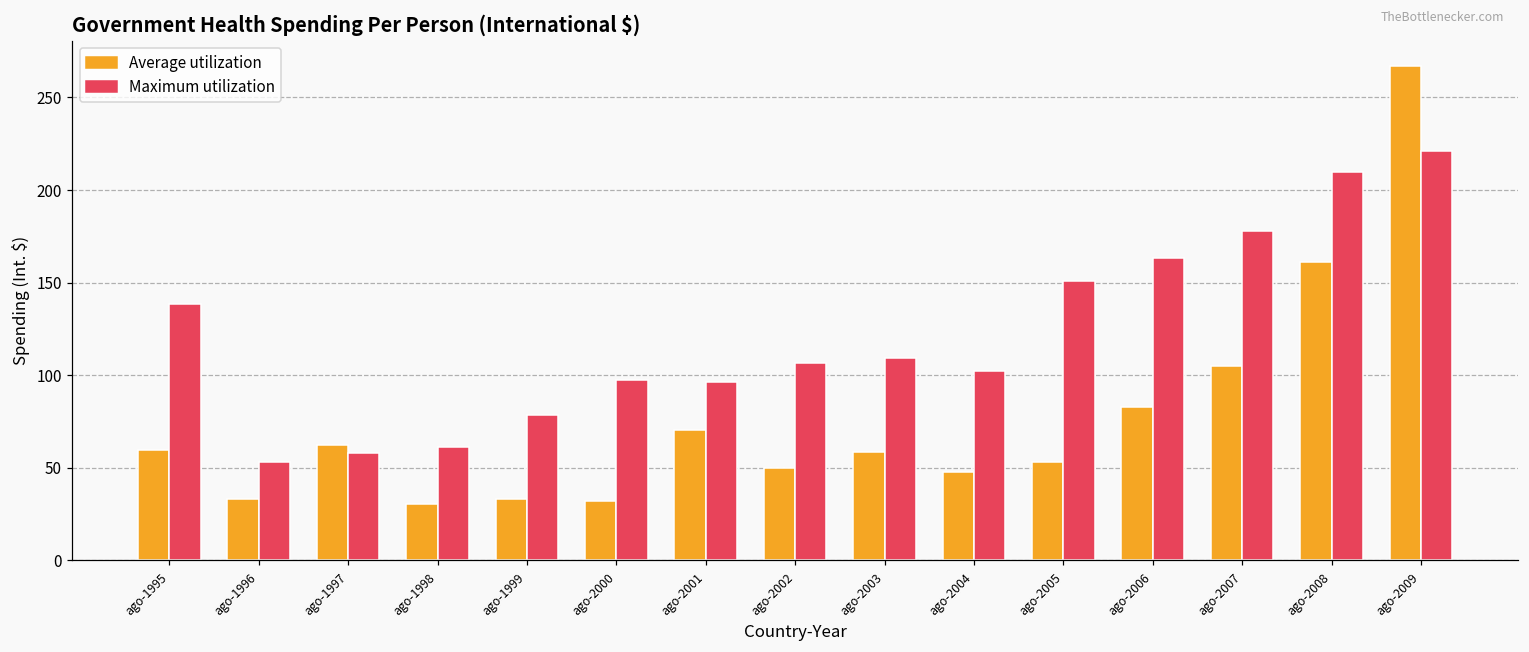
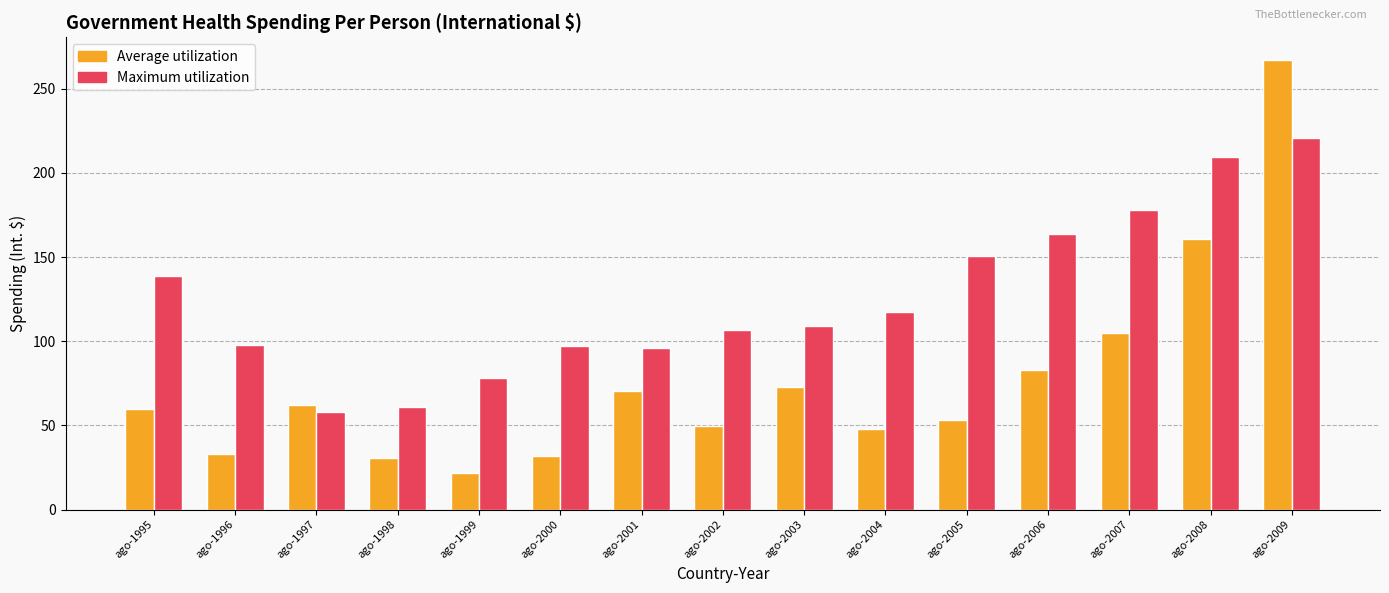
Maximum utilization, ago-1996: 53 -> 98
Average utilization, ago-1999: 33 -> 22
Average utilization, ago-2003: 58 -> 73
Maximum utilization, ago-2004: 102 -> 117
